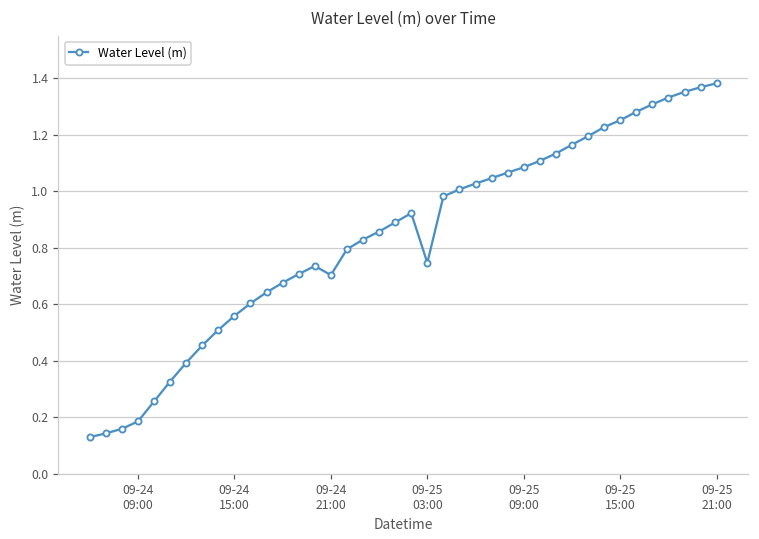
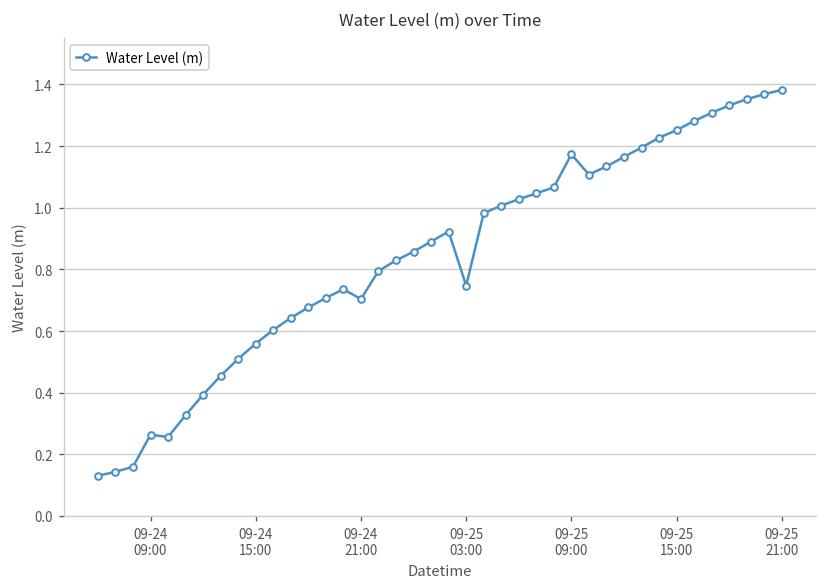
09-24 09:00: 0.19 -> 0.26
09-25 09:00: 1.09 -> 1.17
